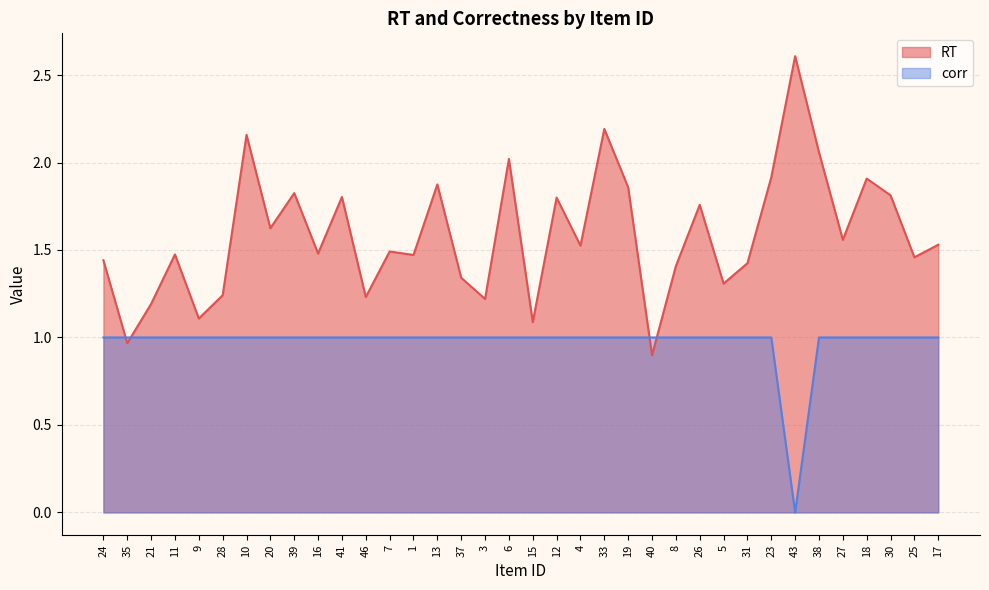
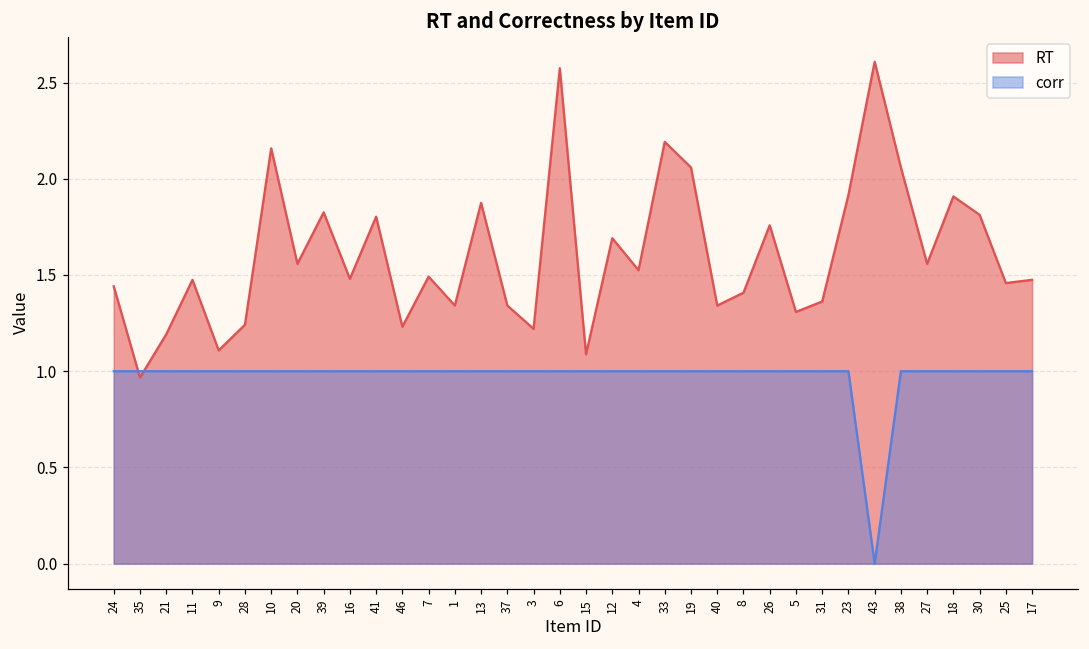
RT, 20: 1.62 -> 1.56
RT, 1: 1.47 -> 1.34
RT, 6: 2.02 -> 2.57
RT, 12: 1.80 -> 1.69
RT, 19: 1.86 -> 2.06
RT, 40: 0.90 -> 1.34
RT, 31: 1.42 -> 1.36
RT, 17: 1.53 -> 1.47
